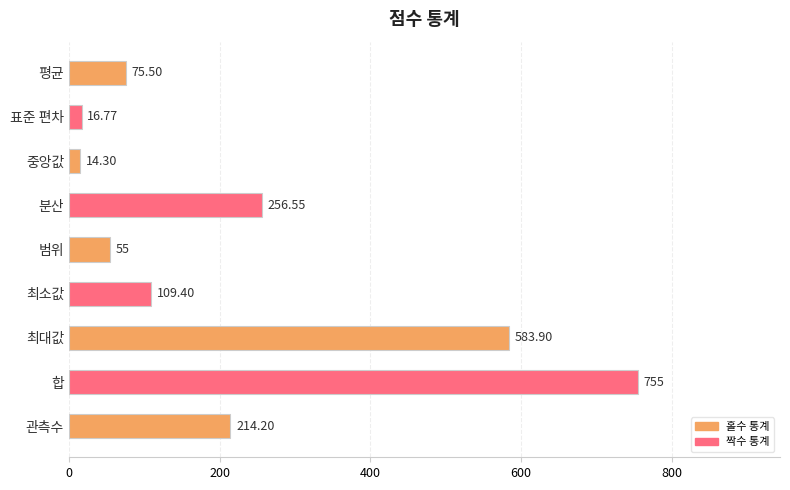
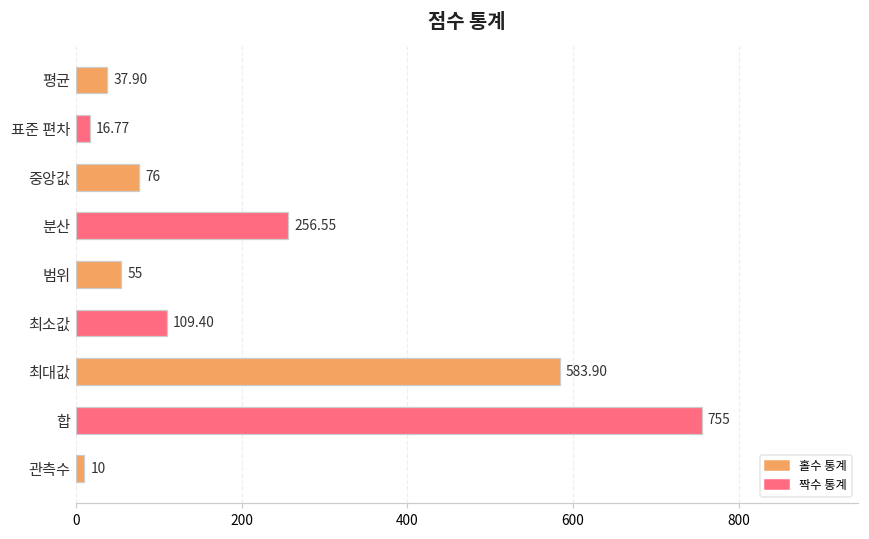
평균: 75.50 -> 37.90
중앙값: 14.30 -> 76
관측수: 214.20 -> 10
